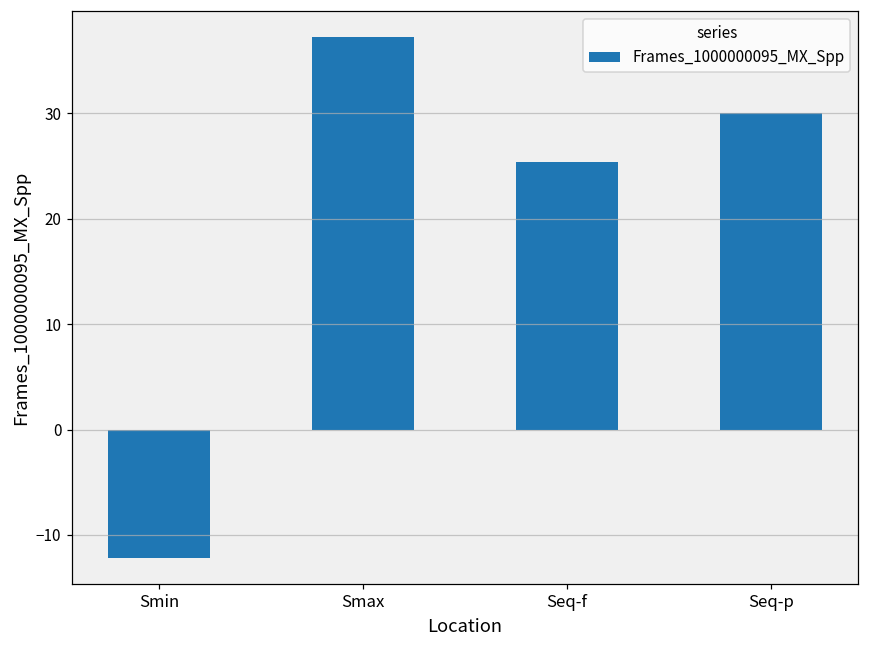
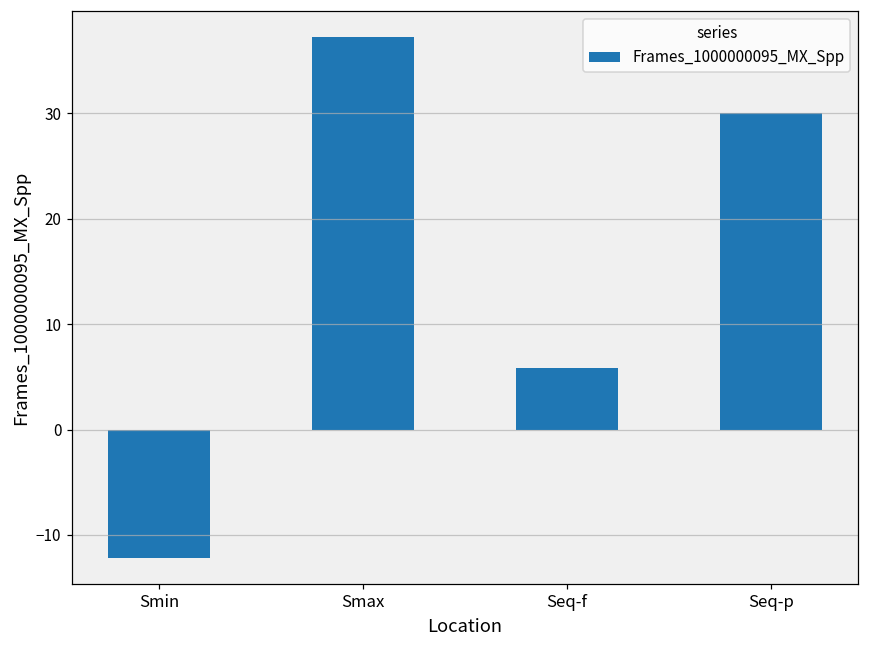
Seq-f: 25 -> 6
